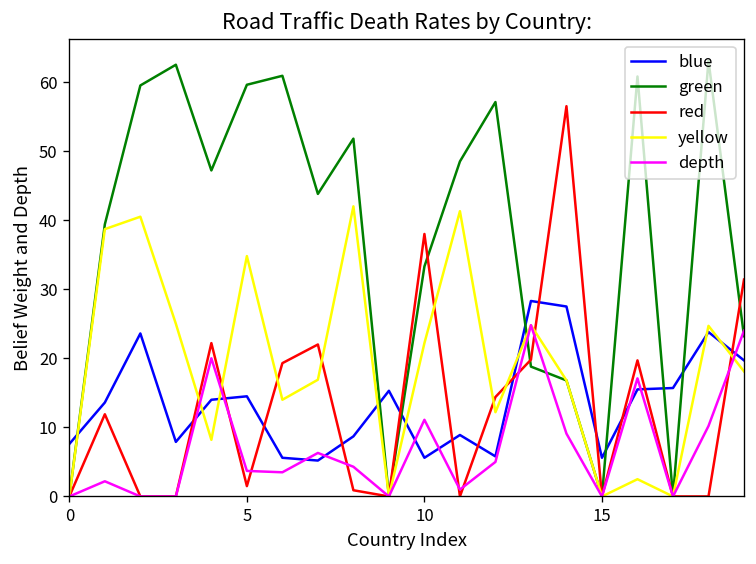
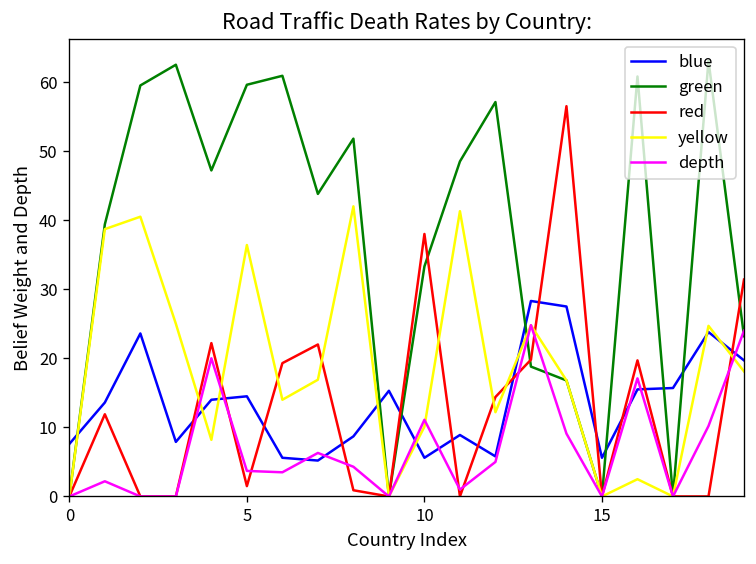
yellow, 5: 35 -> 36
yellow, 10: 22 -> 10
